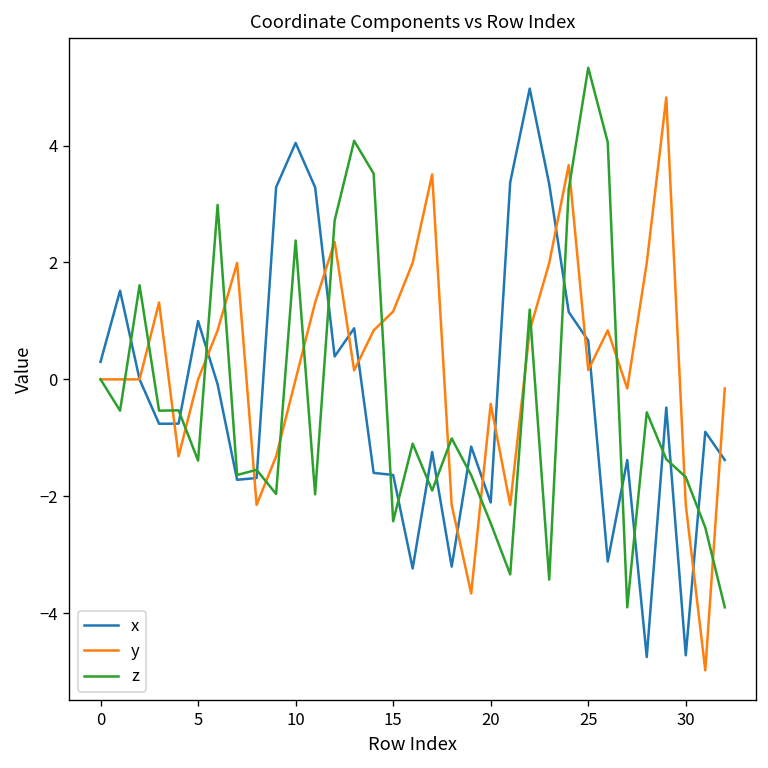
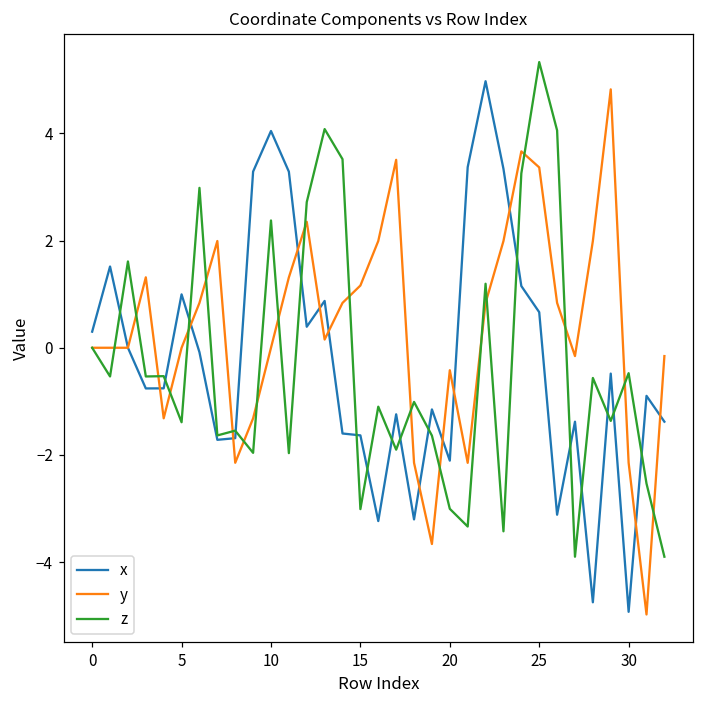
z, 15: -2.4 -> -3.0
z, 20: -2.5 -> -3.0
y, 25: 0.2 -> 3.4
x, 30: -4.7 -> -4.9
z, 30: -1.7 -> -0.5
